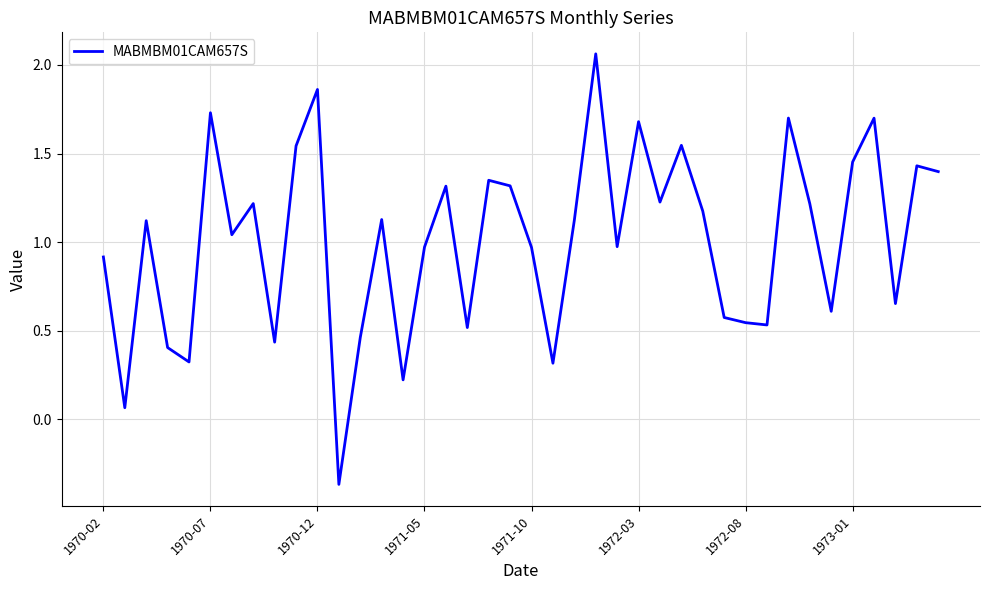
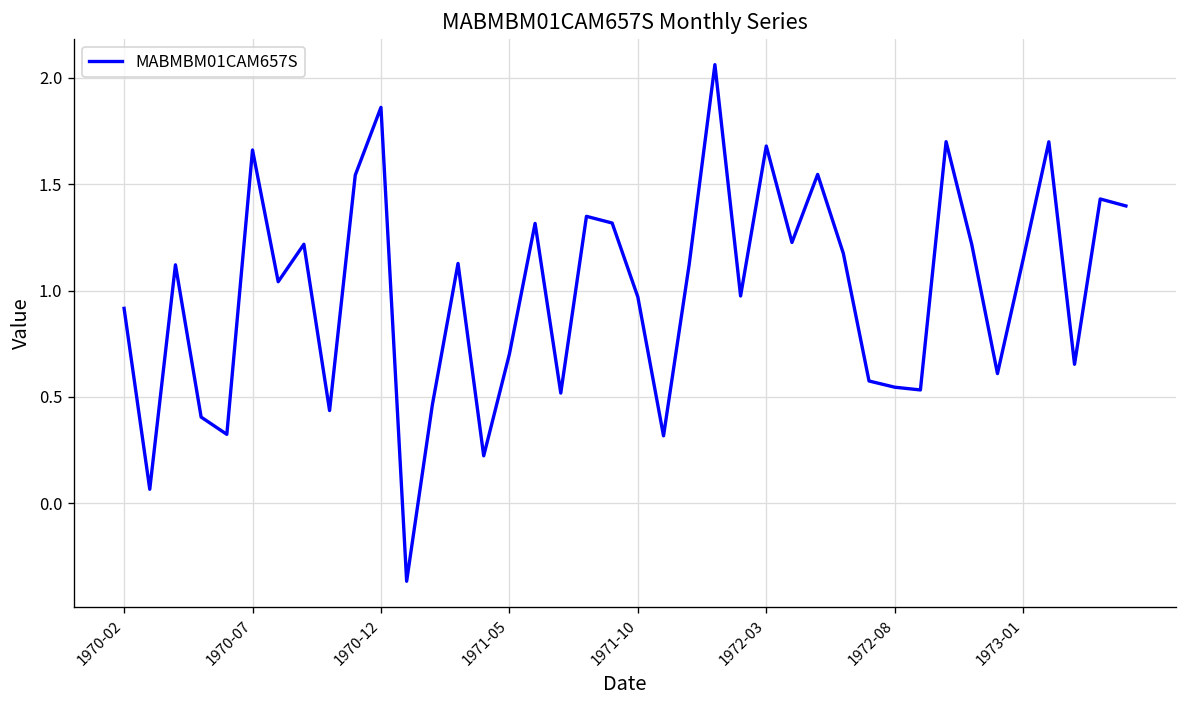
1970-07: 1.73 -> 1.66
1971-05: 0.97 -> 0.70
1973-01: 1.45 -> 1.15
